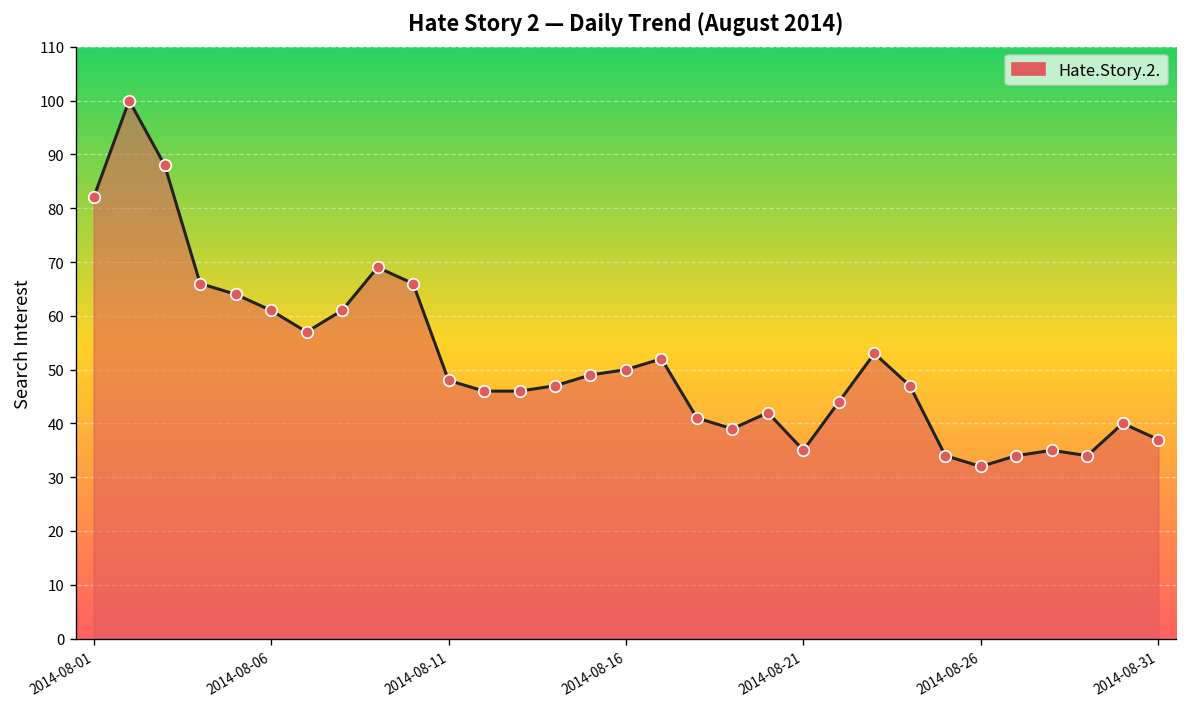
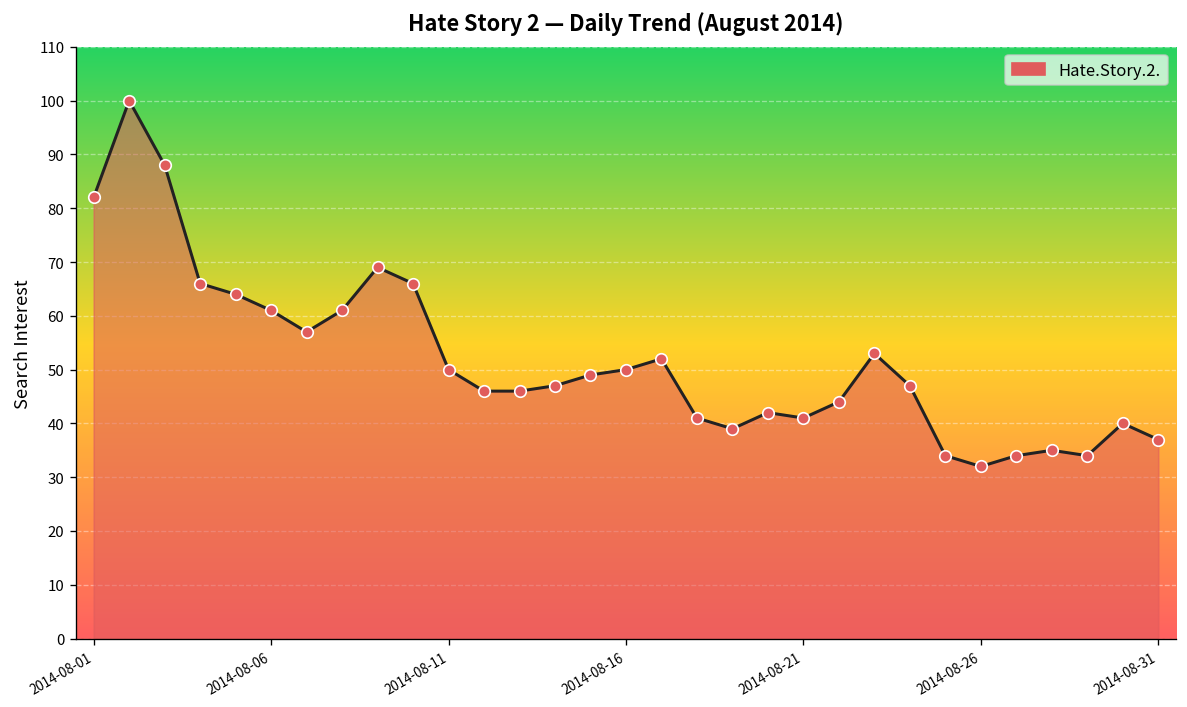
2014-08-11: 48 -> 50
2014-08-21: 35 -> 41
